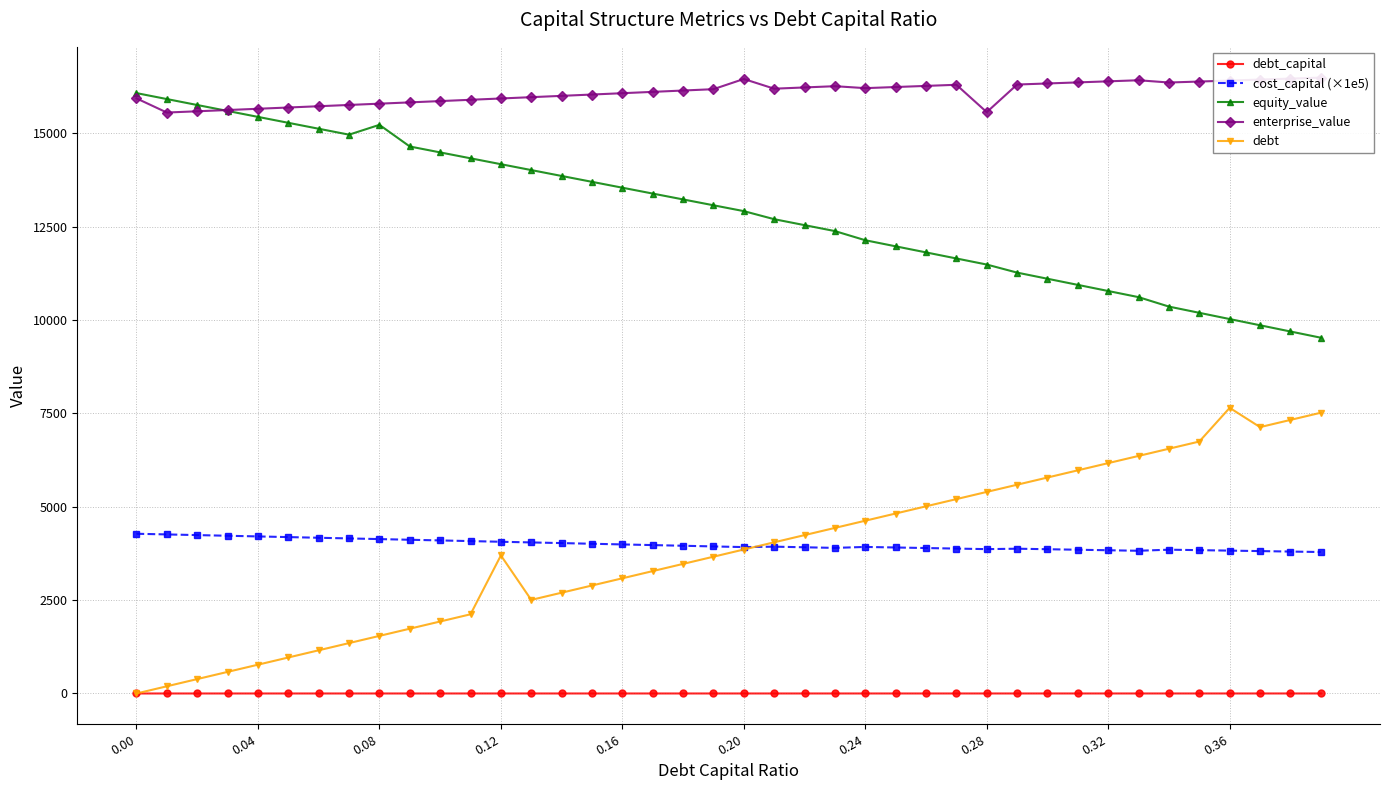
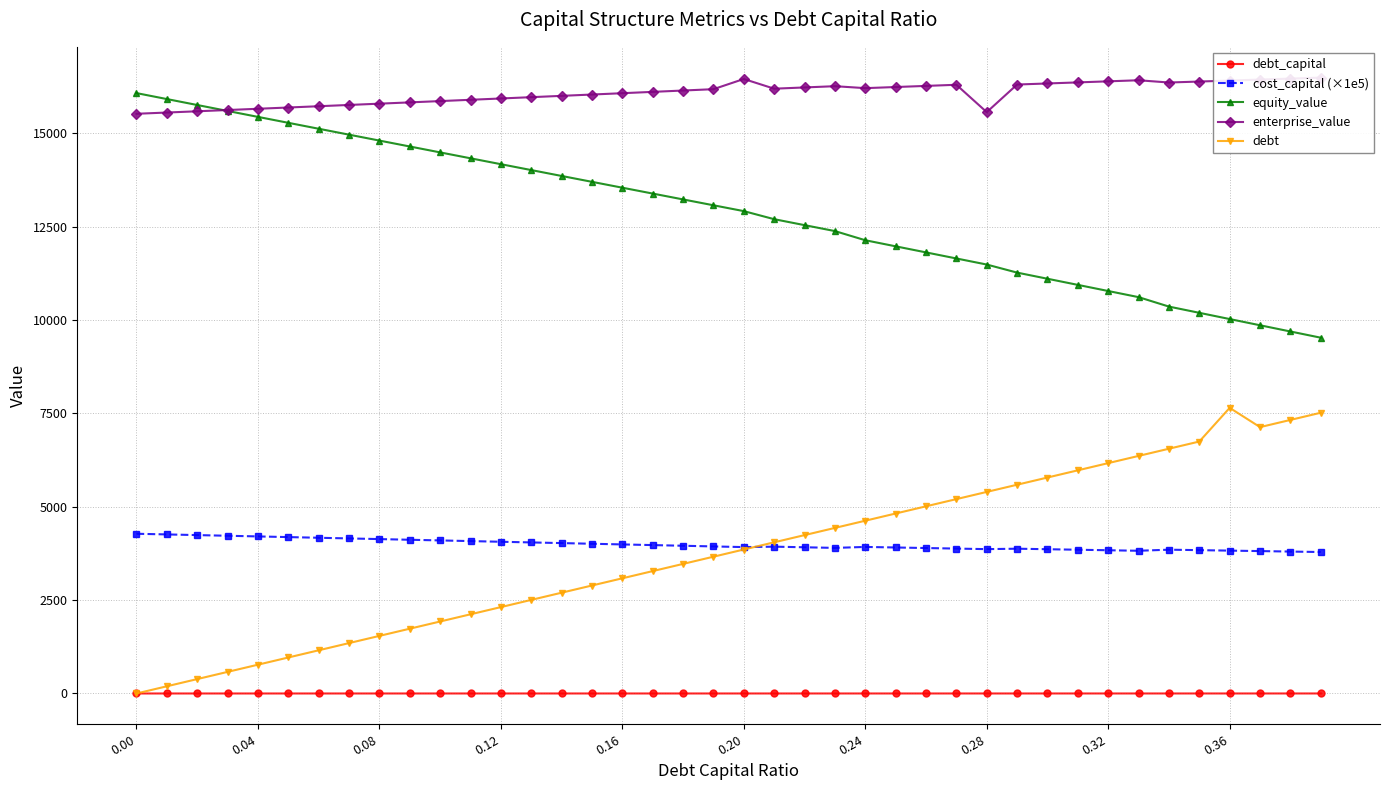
enterprise_value, 0.00: 15900 -> 15500
equity_value, 0.08: 15200 -> 14800
debt, 0.12: 3700 -> 2300
